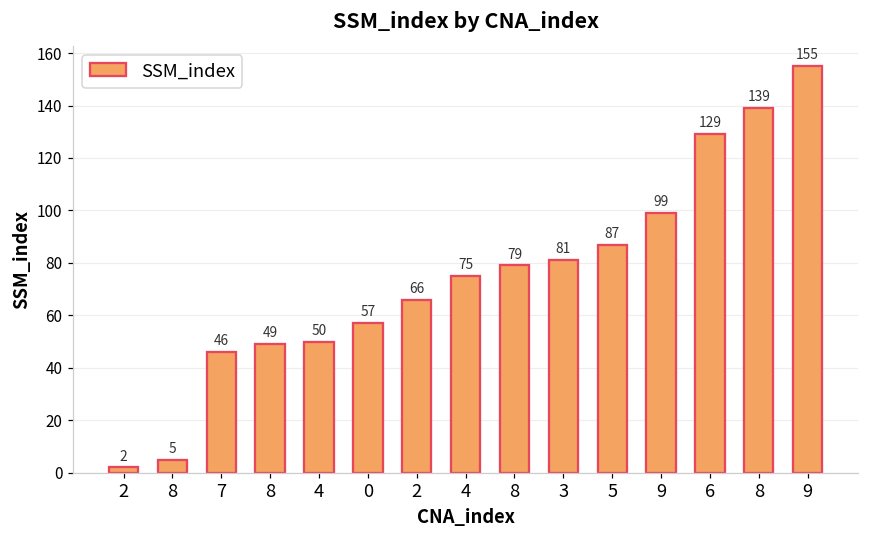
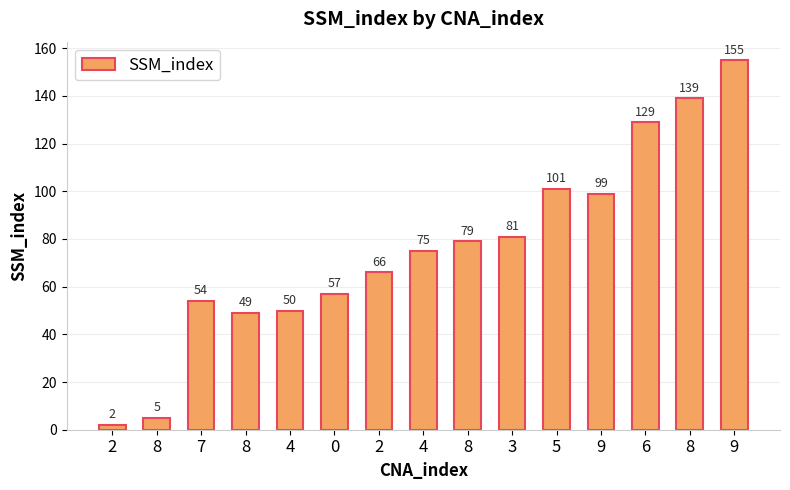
7: 46 -> 54
5: 87 -> 101
